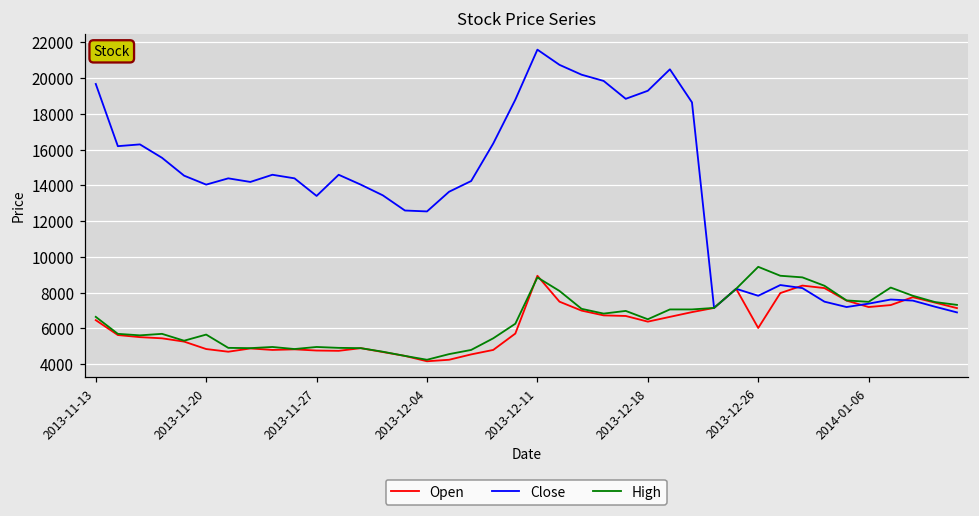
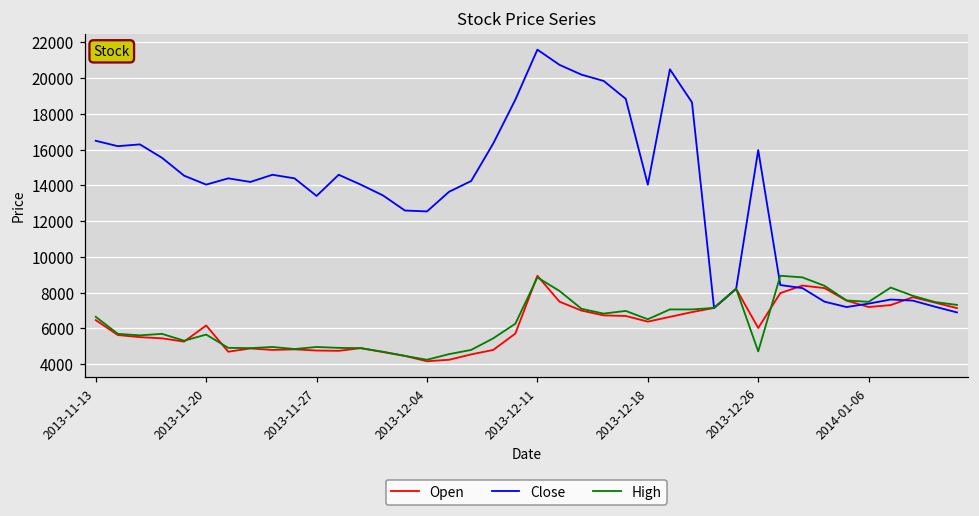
Close, 2013-11-13: 19700 -> 16500
Open, 2013-11-20: 4900 -> 6200
Close, 2013-12-18: 19300 -> 14000
Close, 2013-12-26: 7800 -> 16000
High, 2013-12-26: 9500 -> 4700
